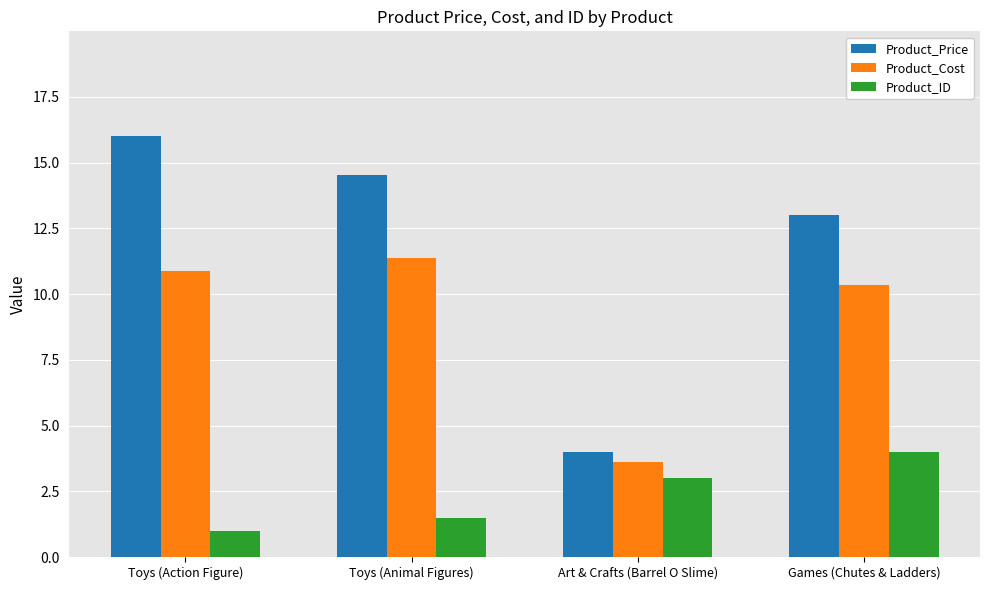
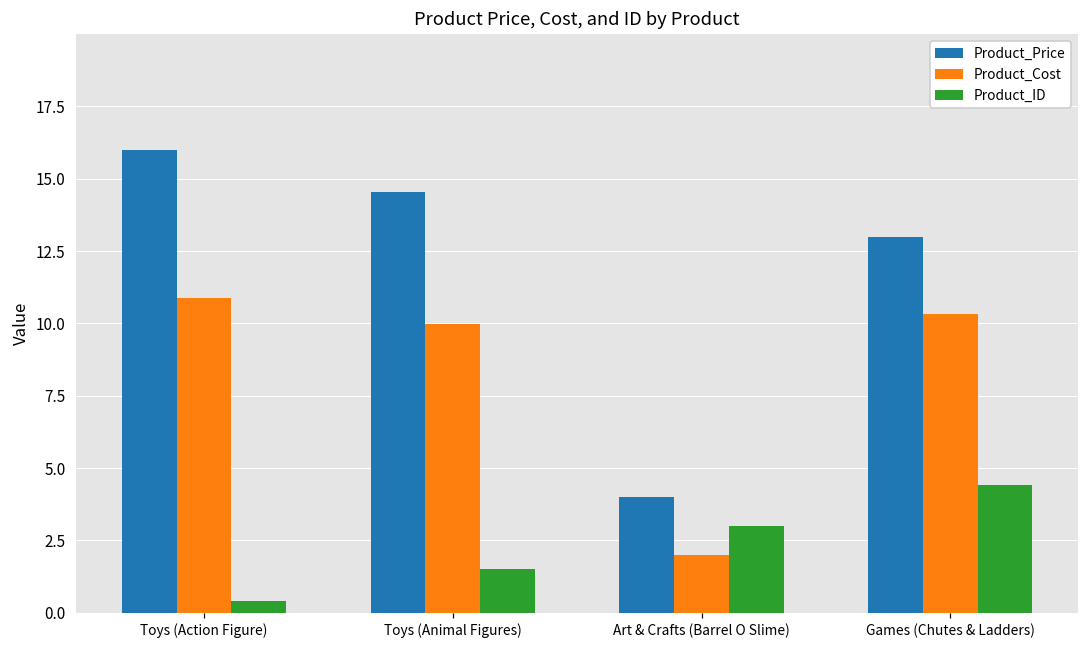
Product_ID, Toys (Action Figure): 1.0 -> 0.4
Product_Cost, Toys (Animal Figures): 11.4 -> 10.0
Product_Cost, Art & Crafts (Barrel O Slime): 3.6 -> 2.0
Product_ID, Games (Chutes & Ladders): 4.0 -> 4.4
